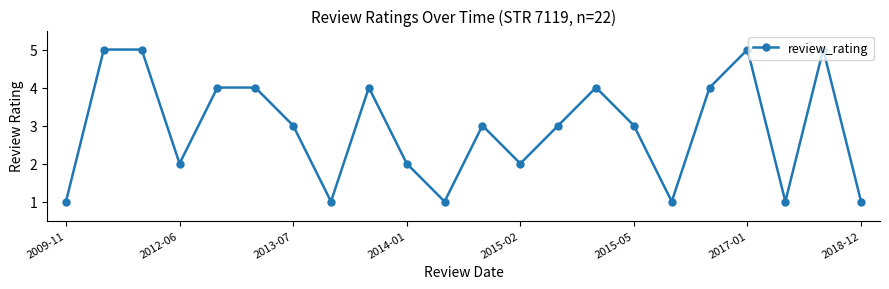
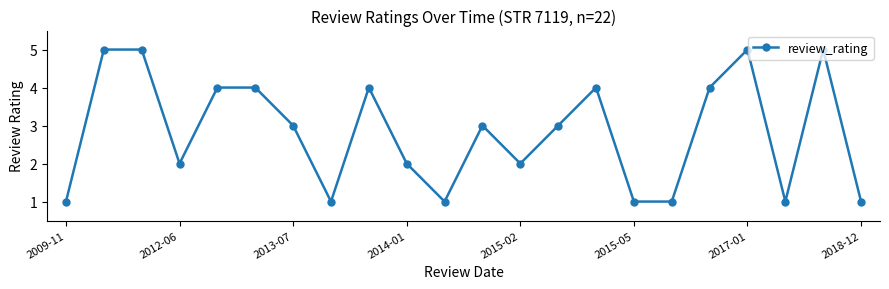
2015-05: 3 -> 1
